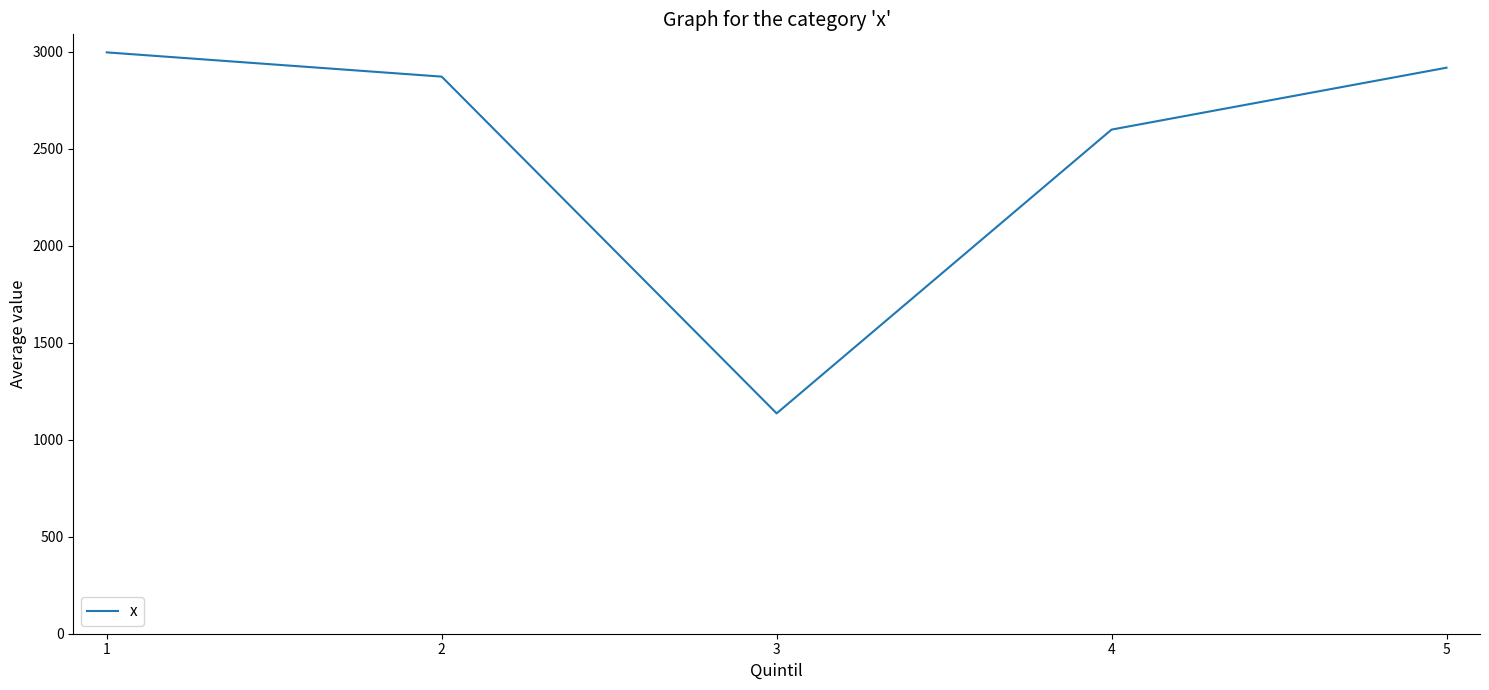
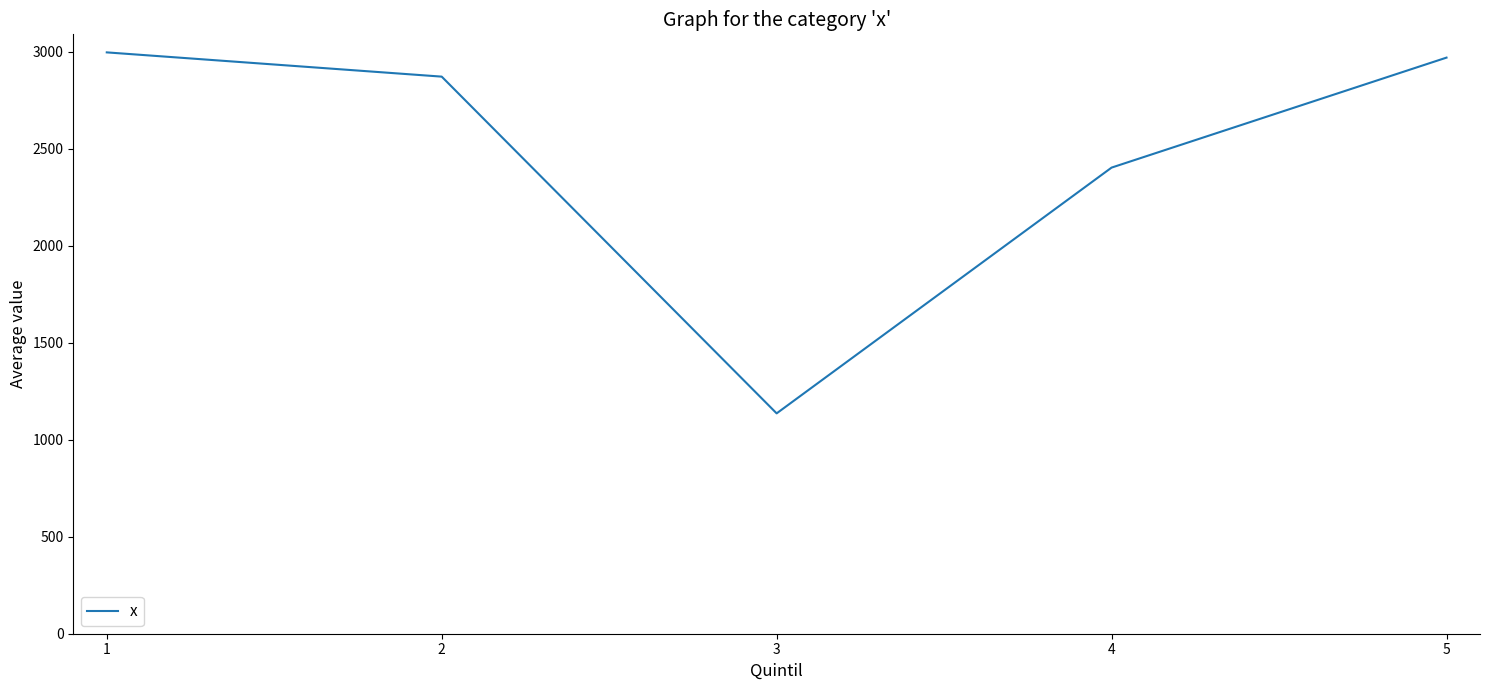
4: 2600 -> 2400
5: 2920 -> 2970
